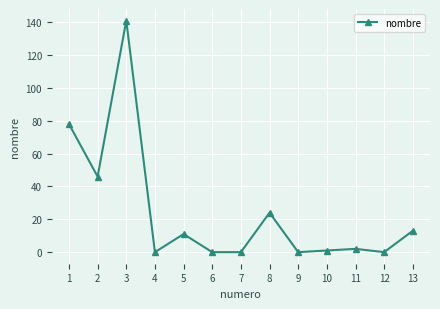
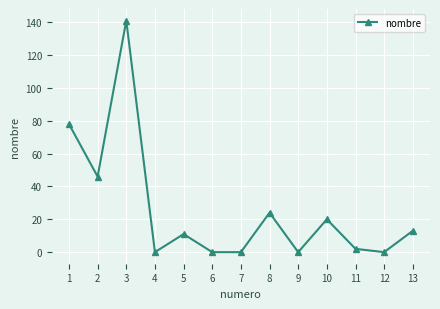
10: 1 -> 20
